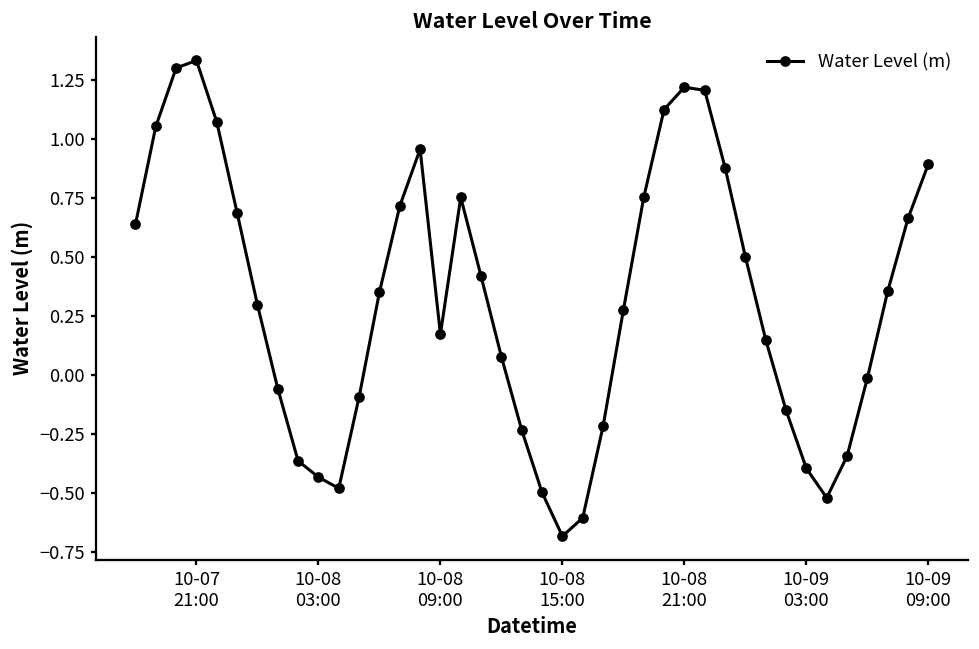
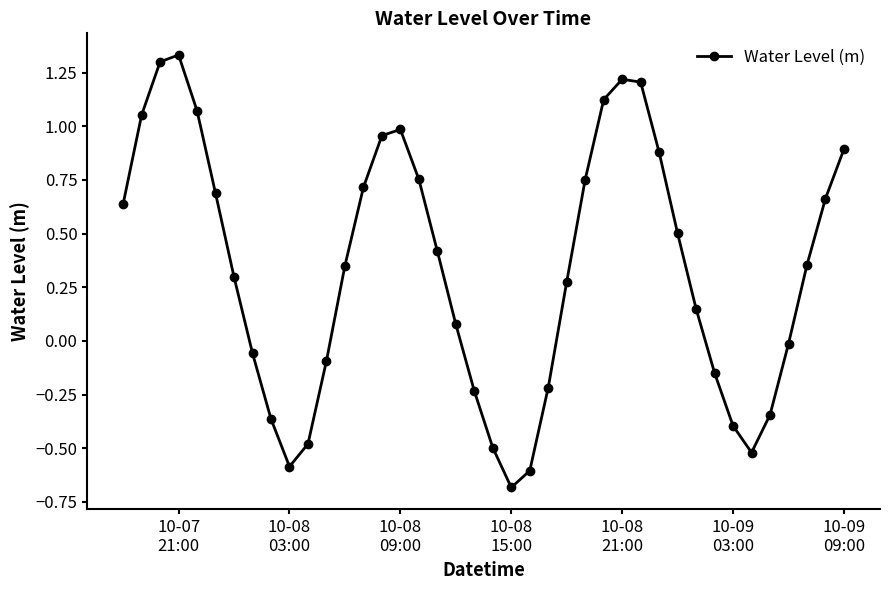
10-08 03:00: -0.43 -> -0.59
10-08 09:00: 0.17 -> 0.99
